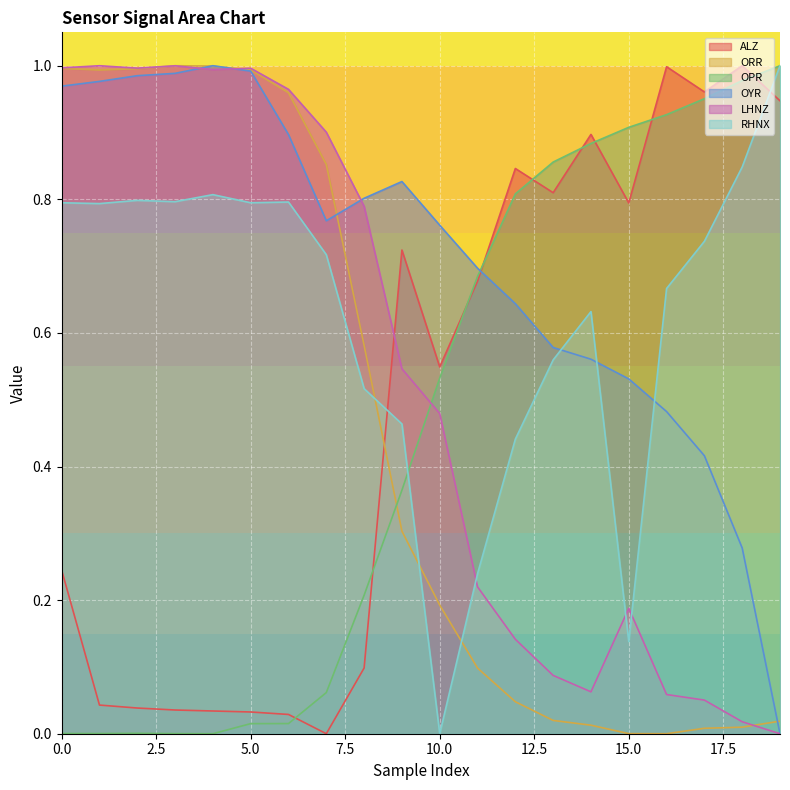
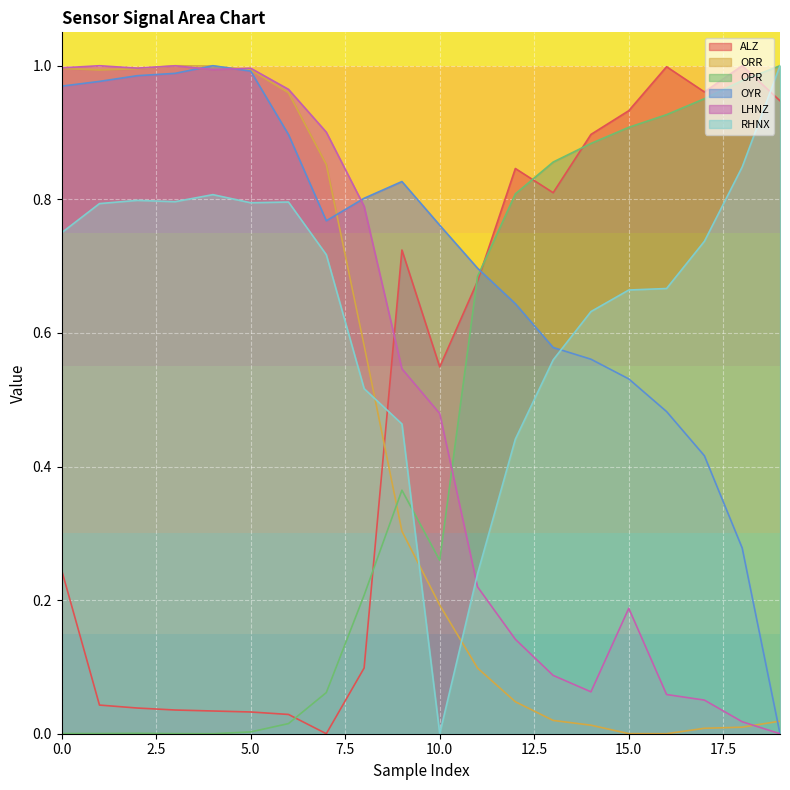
RHNX, 0.0: 0.79 -> 0.75
OPR, 5.0: 0.02 -> 0.00
OPR, 10.0: 0.53 -> 0.26
ALZ, 15.0: 0.79 -> 0.93
RHNX, 15.0: 0.14 -> 0.66
